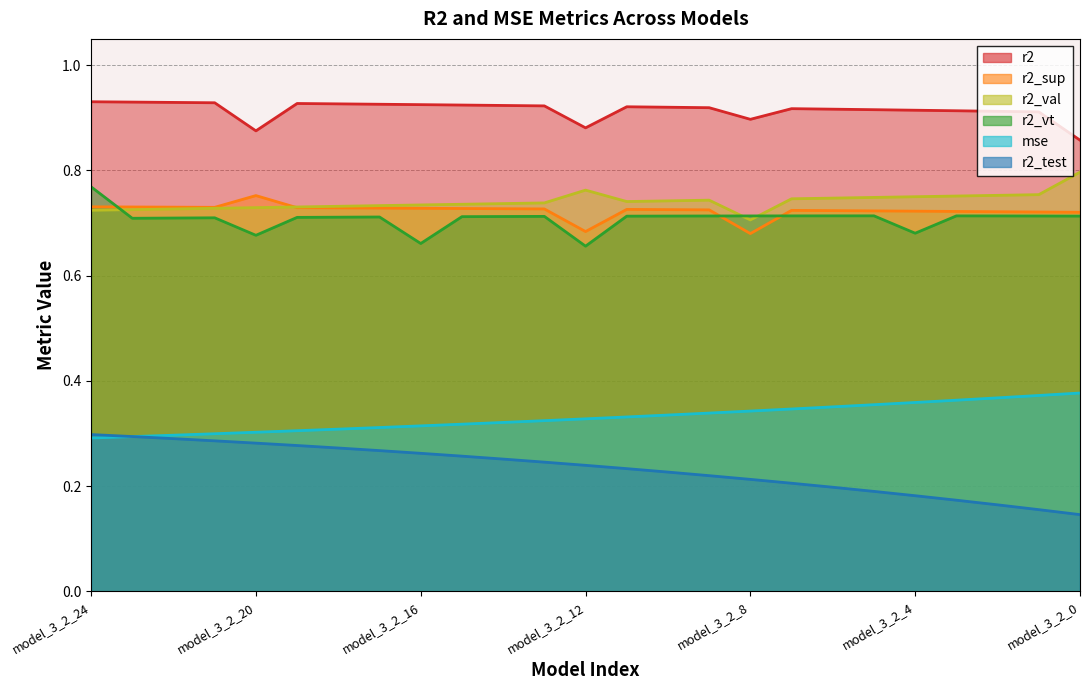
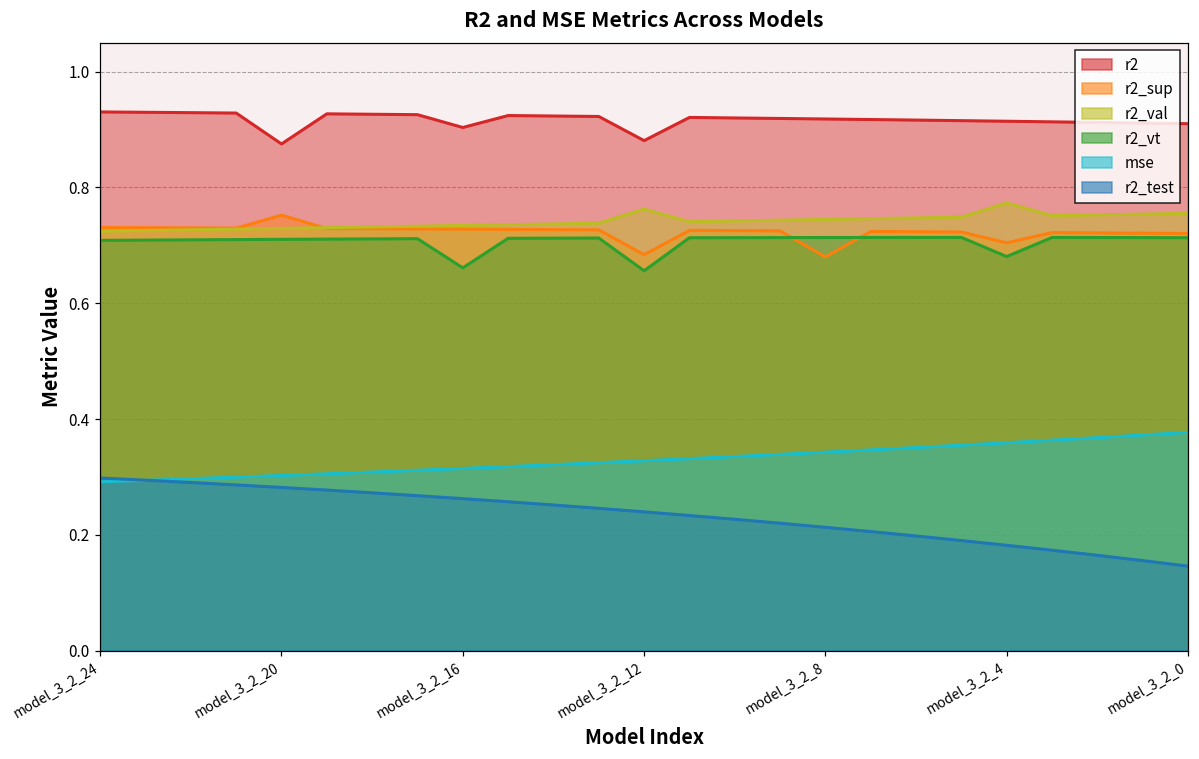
r2_vt, model_3_2_24: 0.77 -> 0.71
r2_vt, model_3_2_20: 0.68 -> 0.71
r2, model_3_2_16: 0.93 -> 0.90
r2, model_3_2_8: 0.90 -> 0.92
r2_val, model_3_2_8: 0.71 -> 0.74
r2_sup, model_3_2_4: 0.72 -> 0.70
r2_val, model_3_2_4: 0.75 -> 0.77
r2, model_3_2_0: 0.86 -> 0.91
r2_val, model_3_2_0: 0.80 -> 0.76
